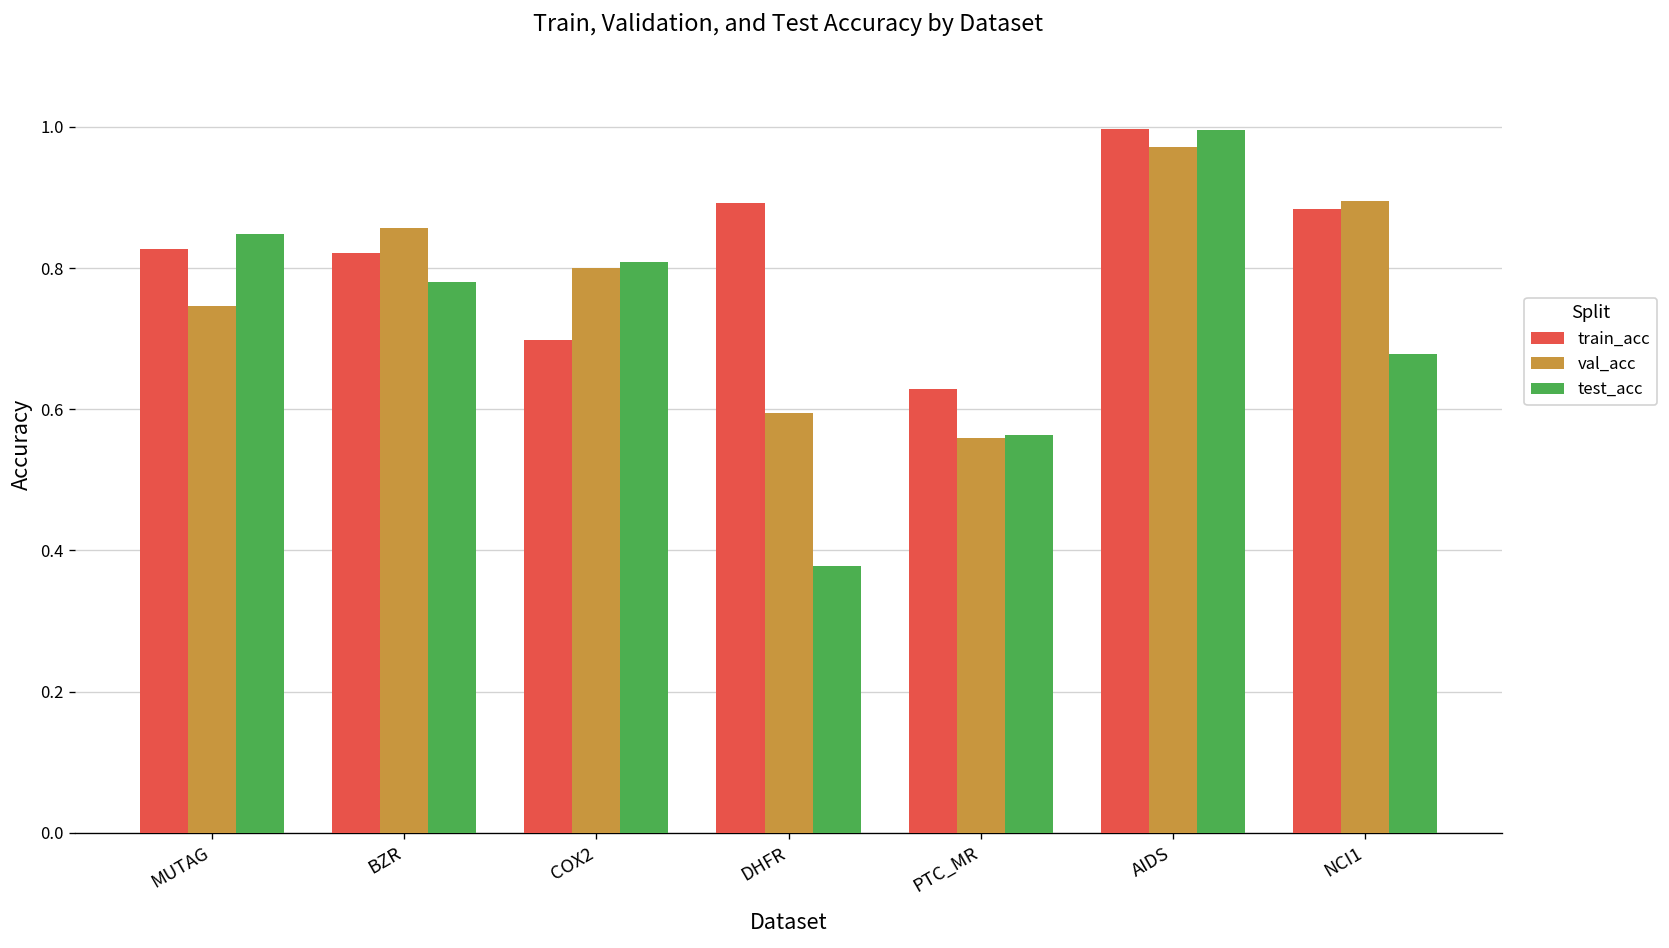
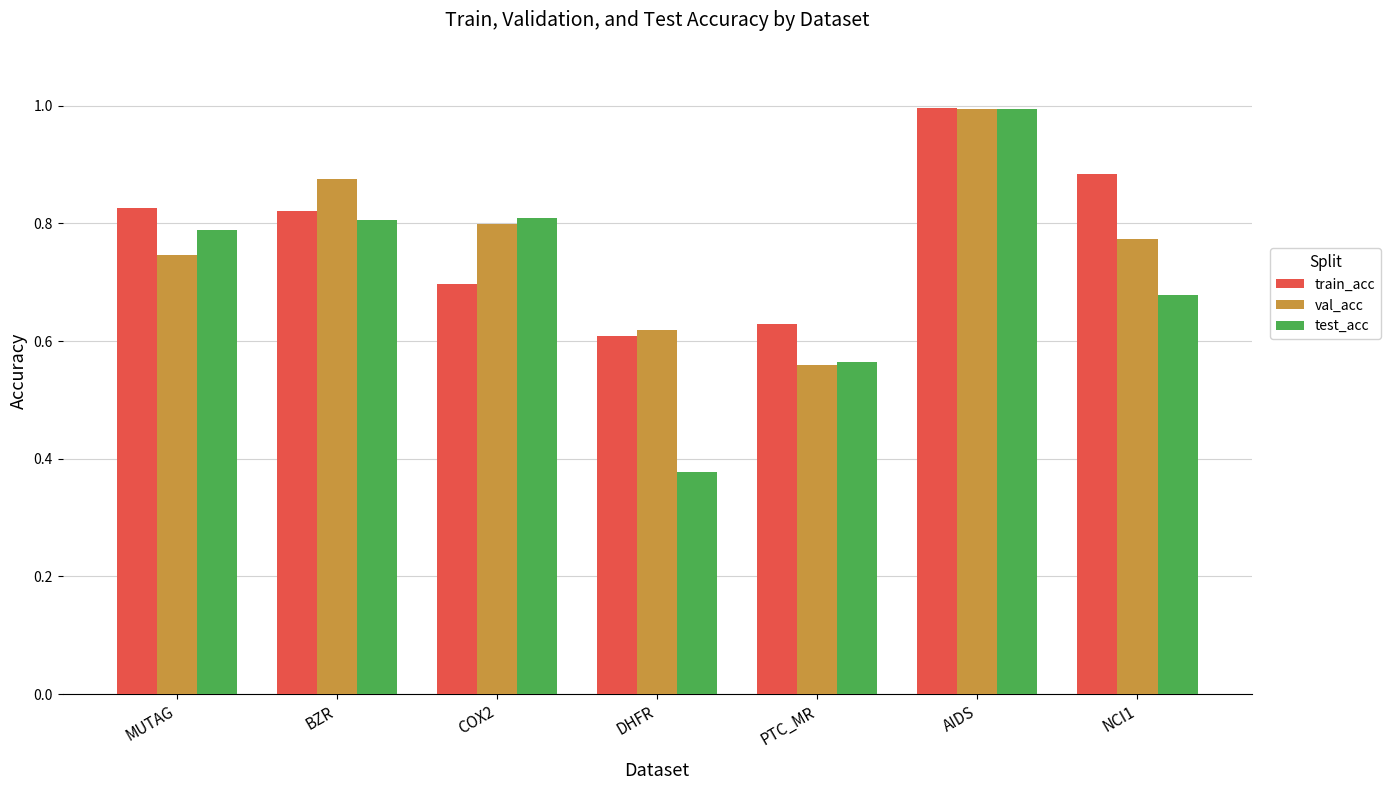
test_acc, MUTAG: 0.85 -> 0.79
val_acc, BZR: 0.86 -> 0.88
test_acc, BZR: 0.78 -> 0.81
train_acc, DHFR: 0.89 -> 0.61
val_acc, DHFR: 0.59 -> 0.62
val_acc, AIDS: 0.97 -> 1.00
val_acc, NCI1: 0.89 -> 0.77
